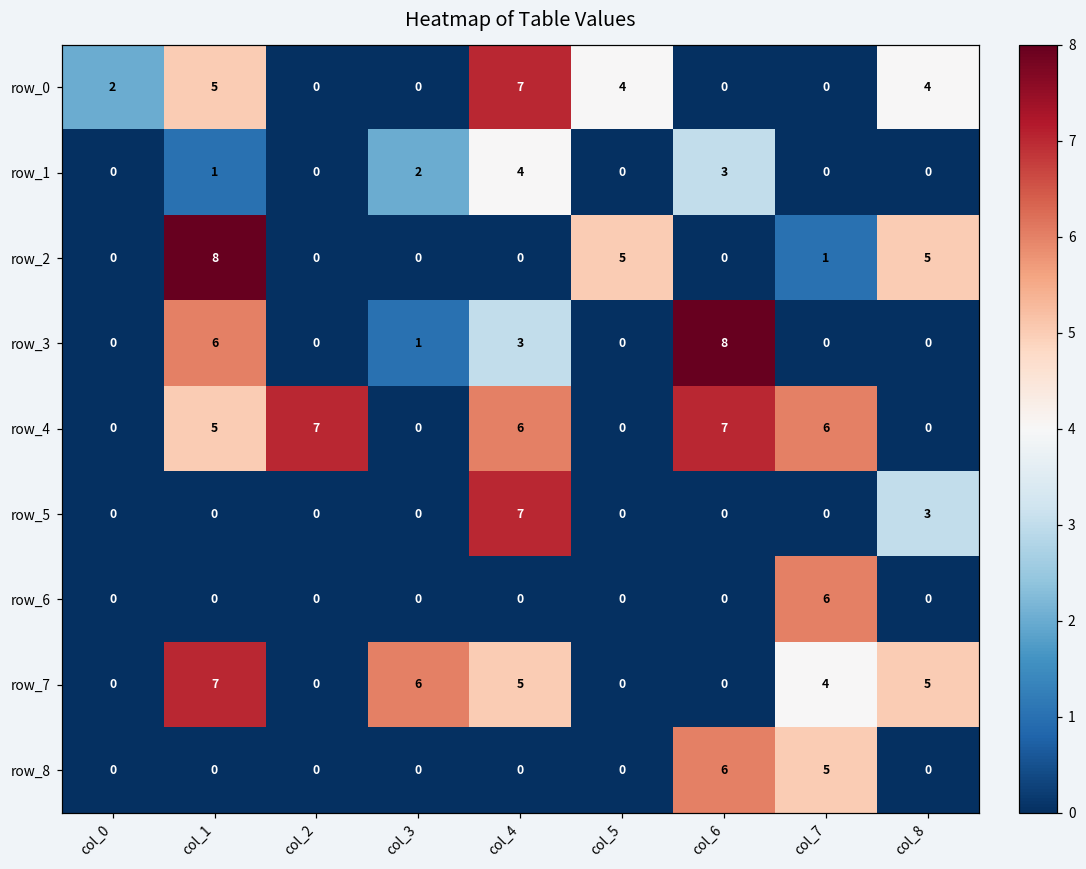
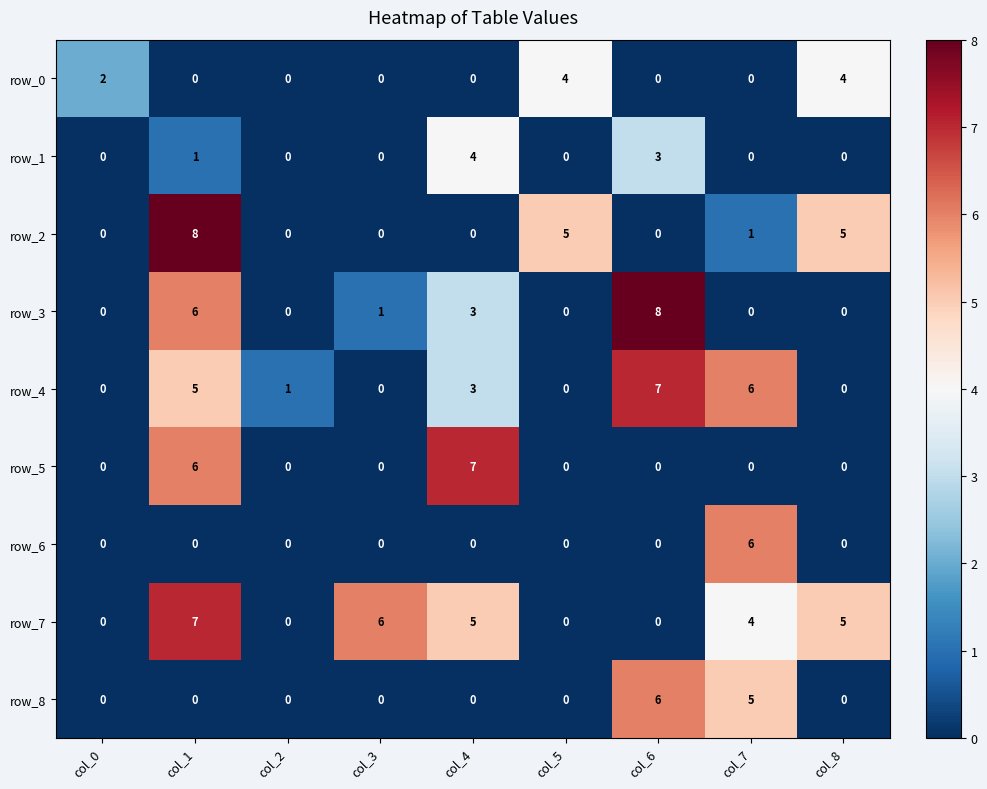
row_0, col_1: 5 -> 0
row_0, col_4: 7 -> 0
row_1, col_3: 2 -> 0
row_4, col_2: 7 -> 1
row_4, col_4: 6 -> 3
row_5, col_1: 0 -> 6
row_5, col_8: 3 -> 0
